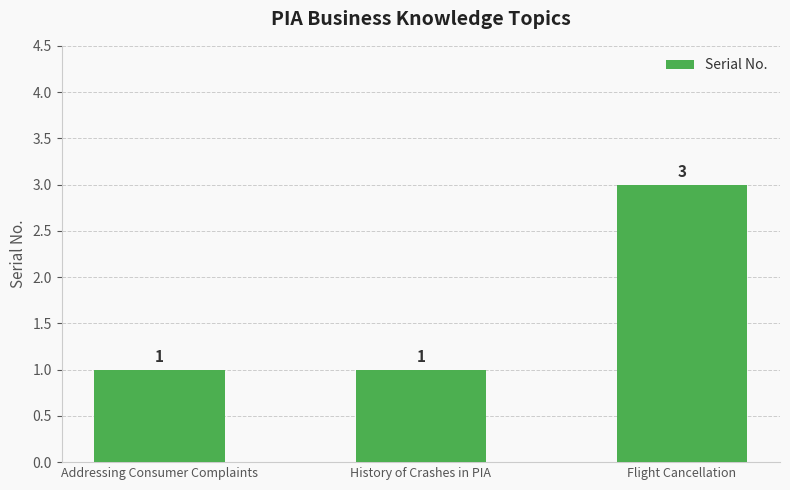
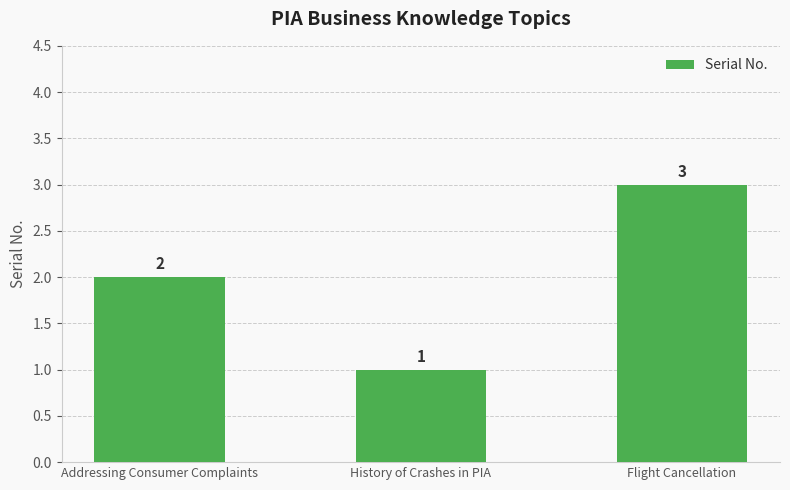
Addressing Consumer Complaints: 1 -> 2
